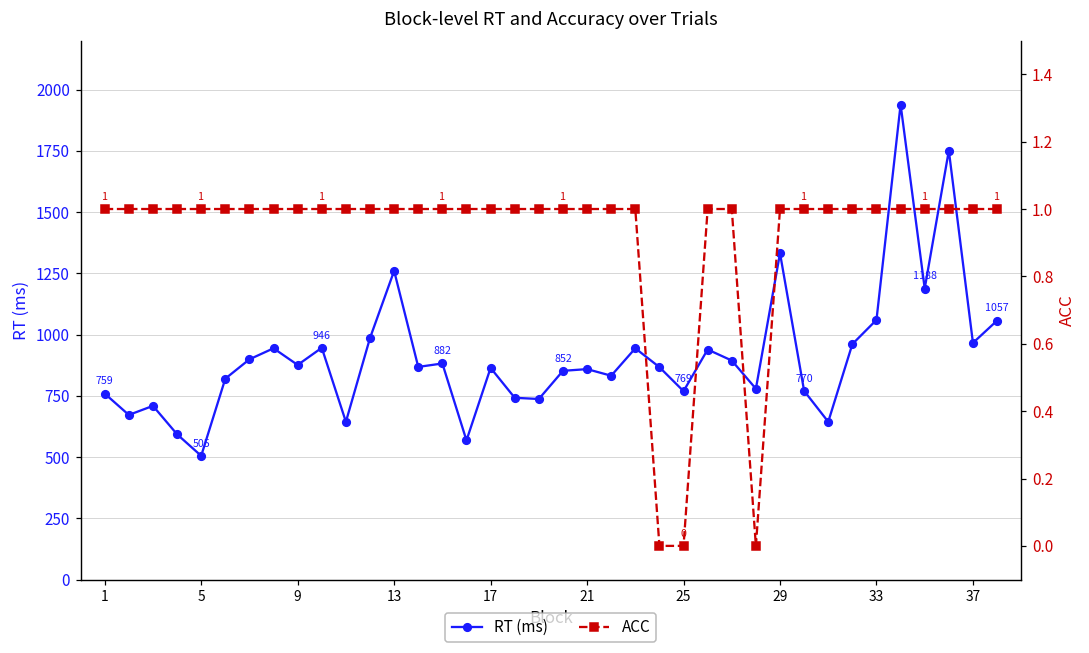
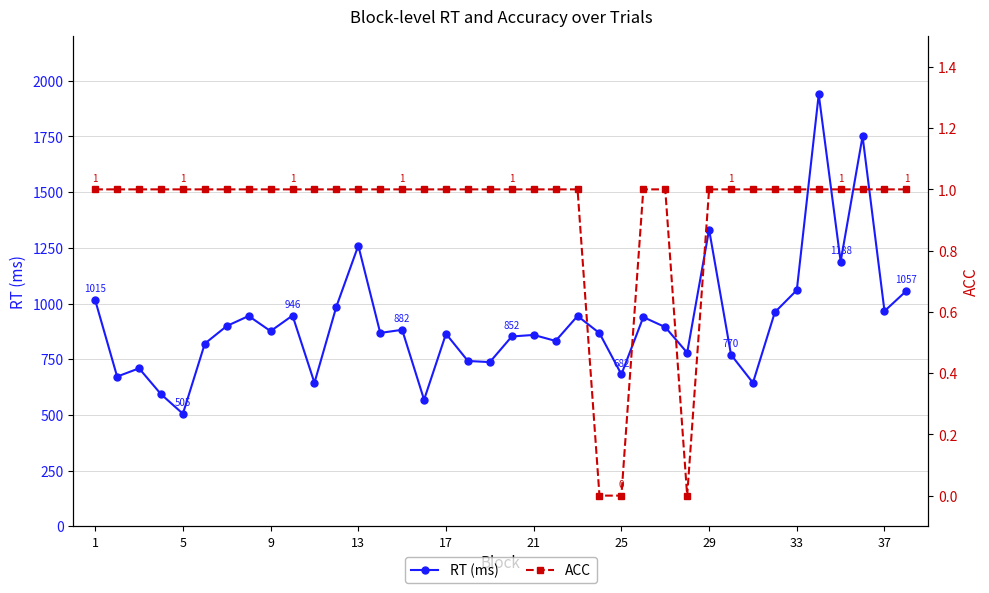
RT (ms), 1: 759 -> 1015
RT (ms), 25: 769 -> 682
